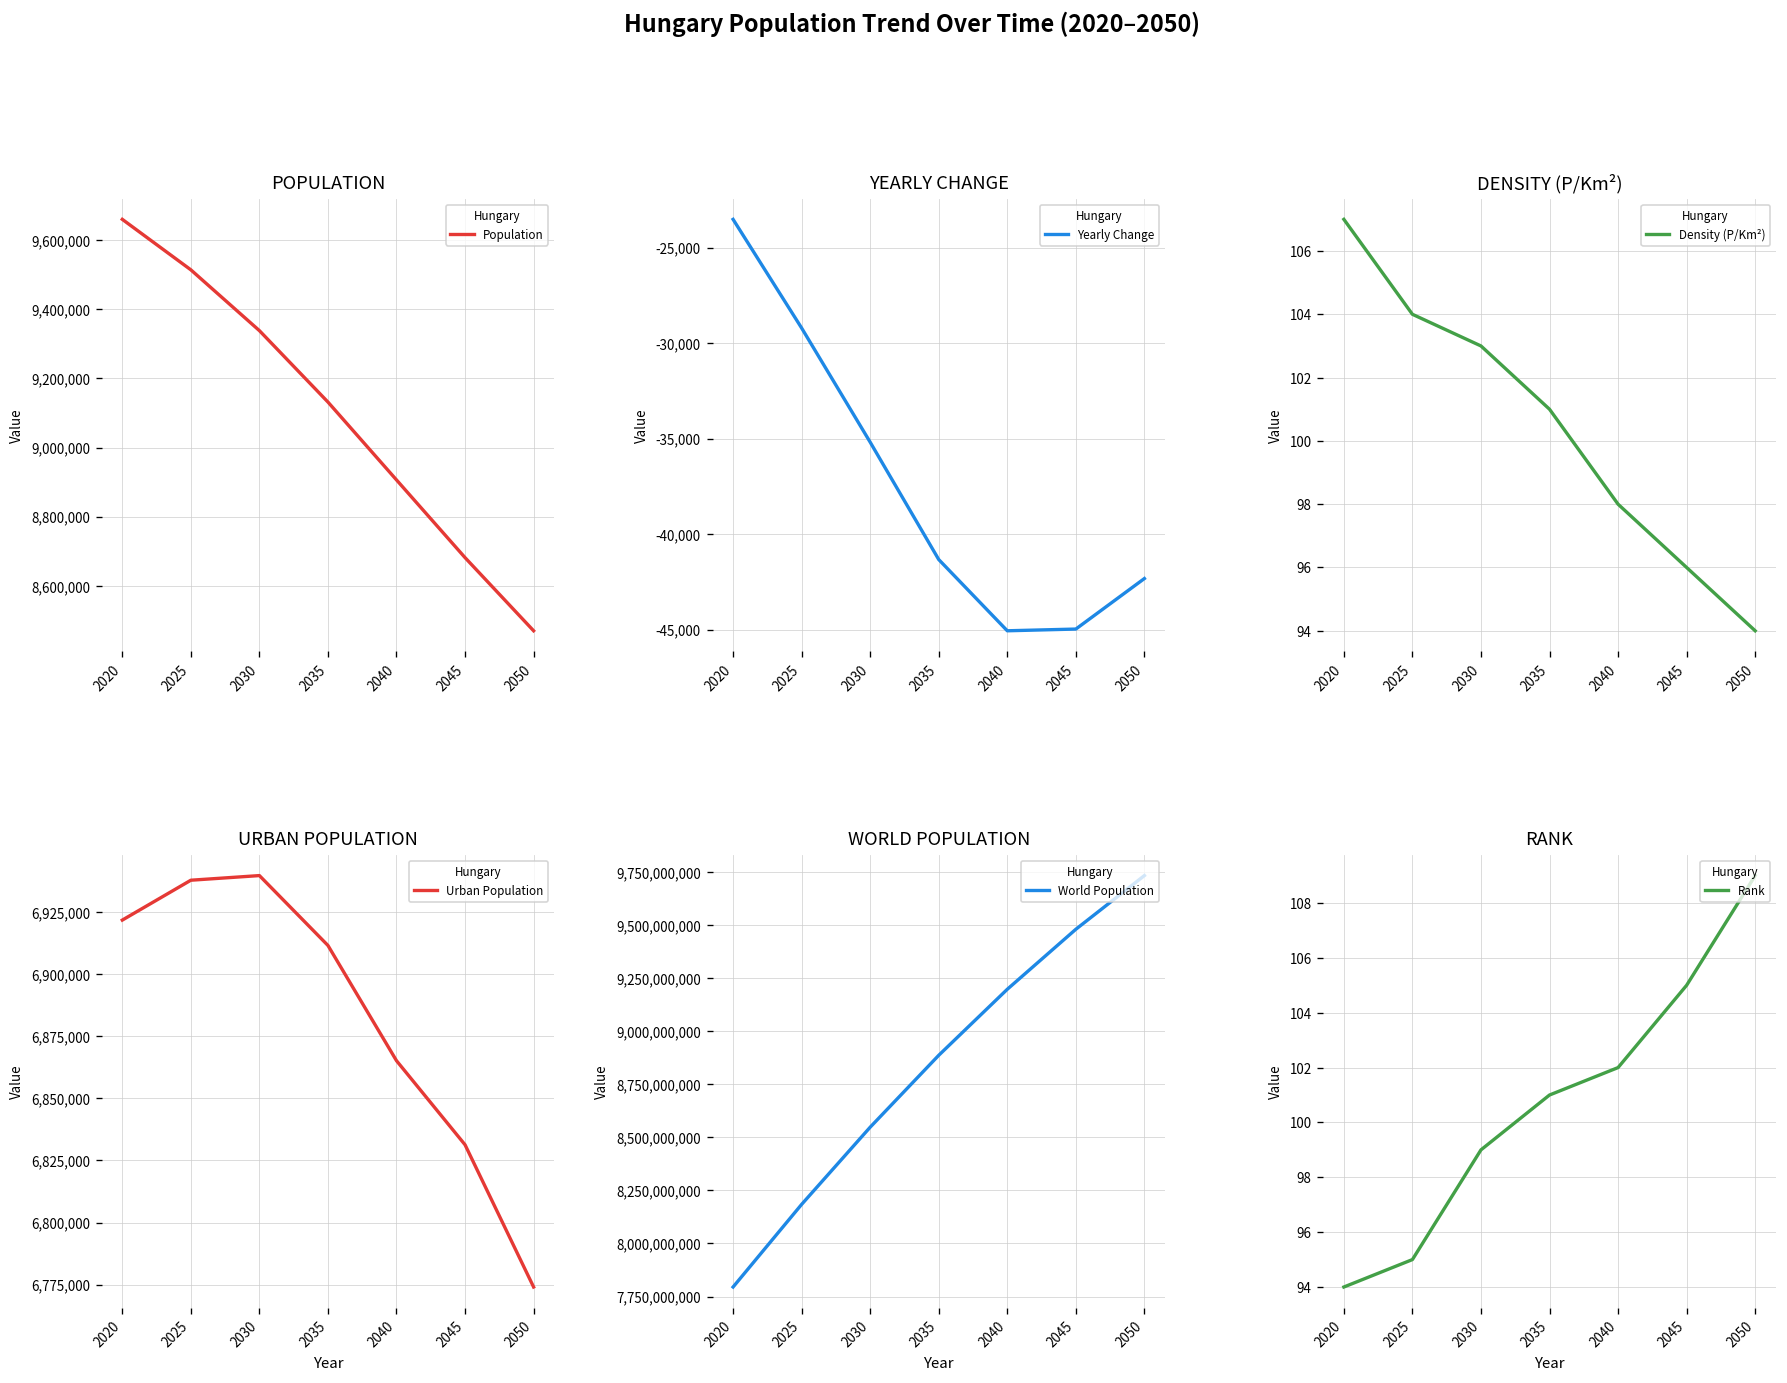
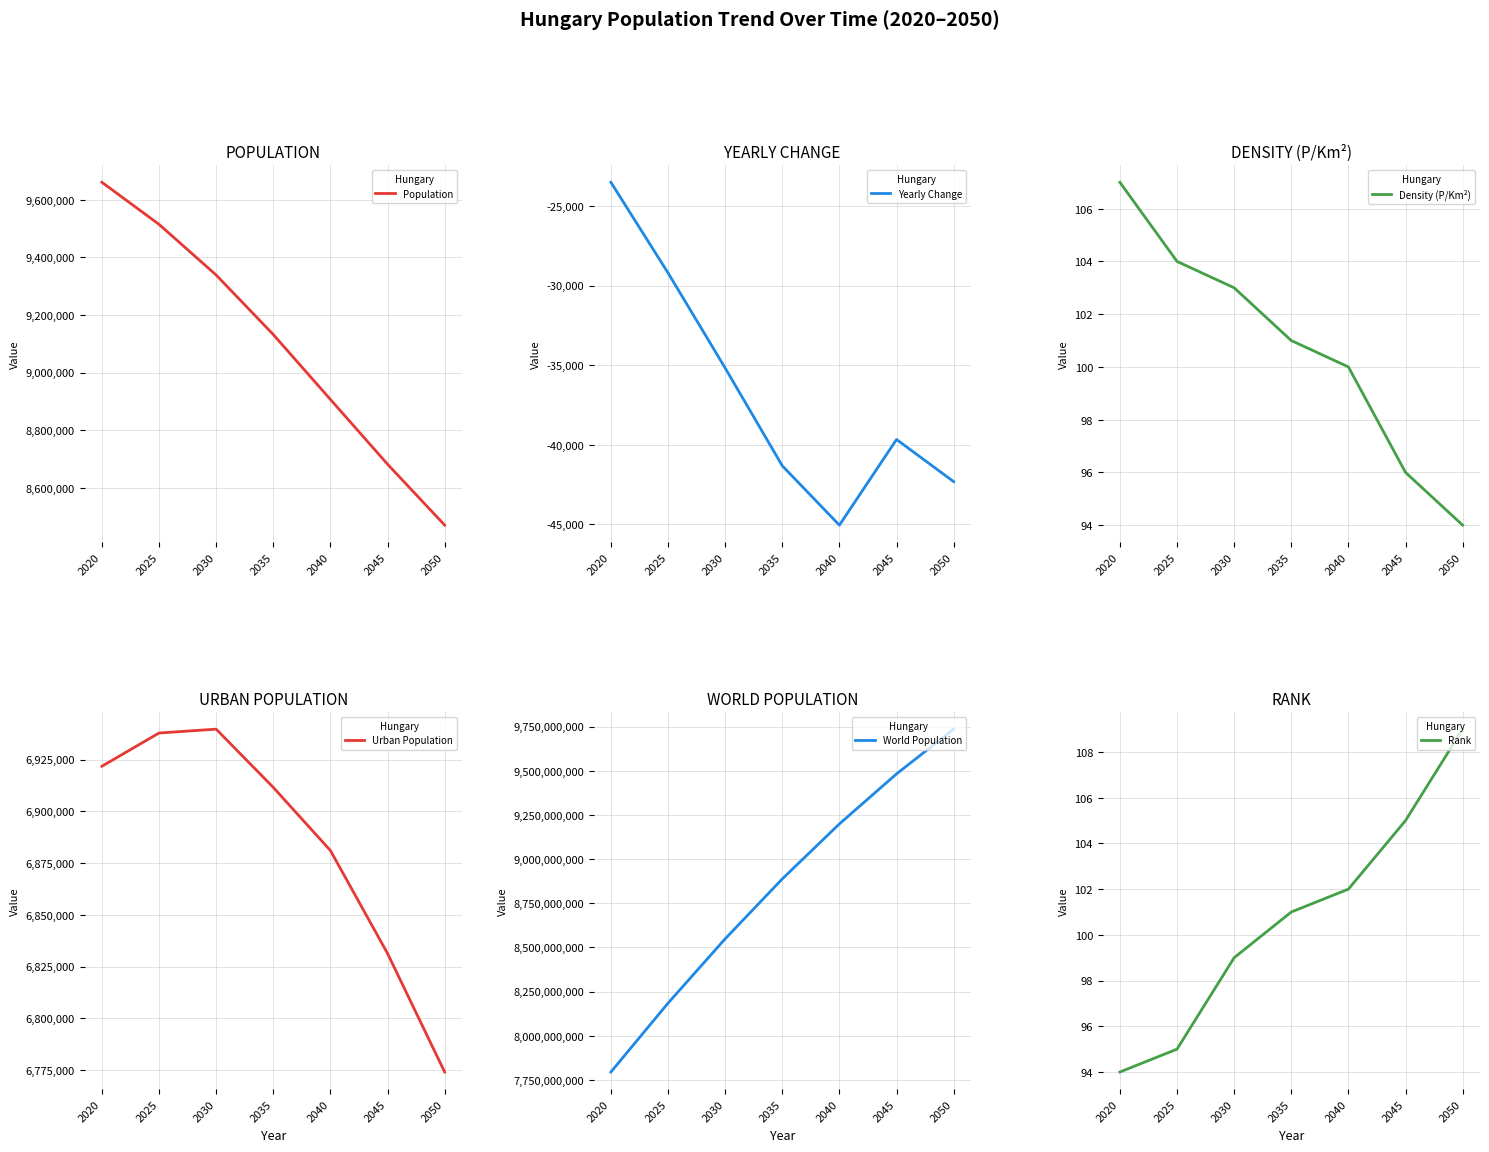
YEARLY CHANGE, 2045: -45,000 -> -39,700
DENSITY (P/Km²), 2040: 98 -> 100
URBAN POPULATION, 2040: 6,865,000 -> 6,881,000
